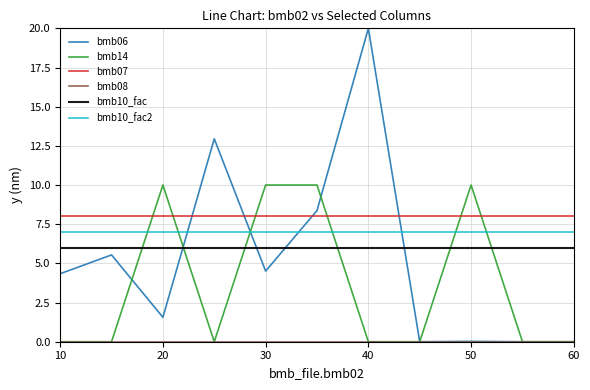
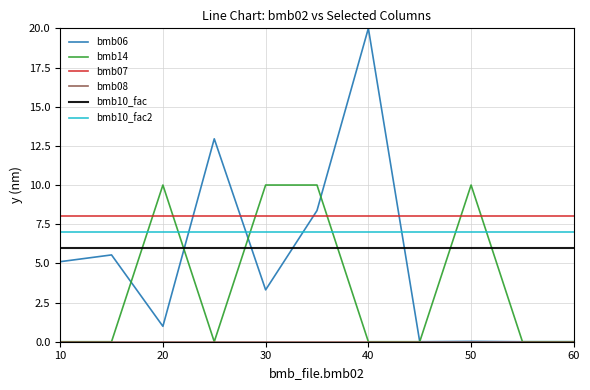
bmb06, 10: 4.3 -> 5.1
bmb06, 20: 1.6 -> 1.0
bmb06, 30: 4.5 -> 3.3
